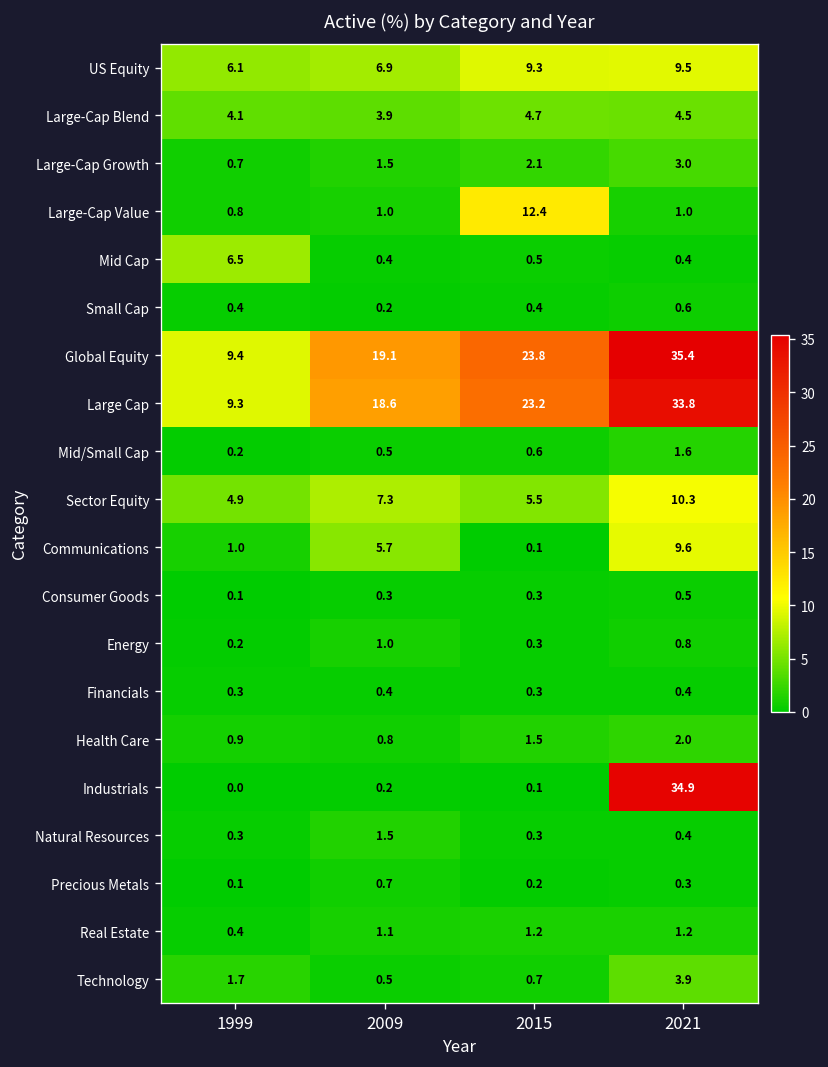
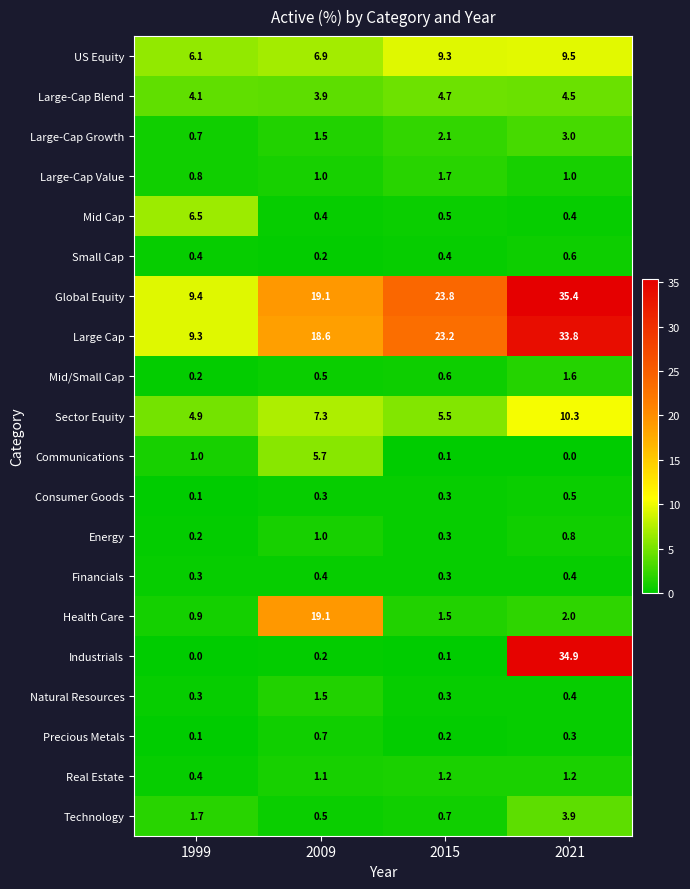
Large-Cap Value, 2015: 12.4 -> 1.7
Communications, 2021: 9.6 -> 0.0
Health Care, 2009: 0.8 -> 19.1
